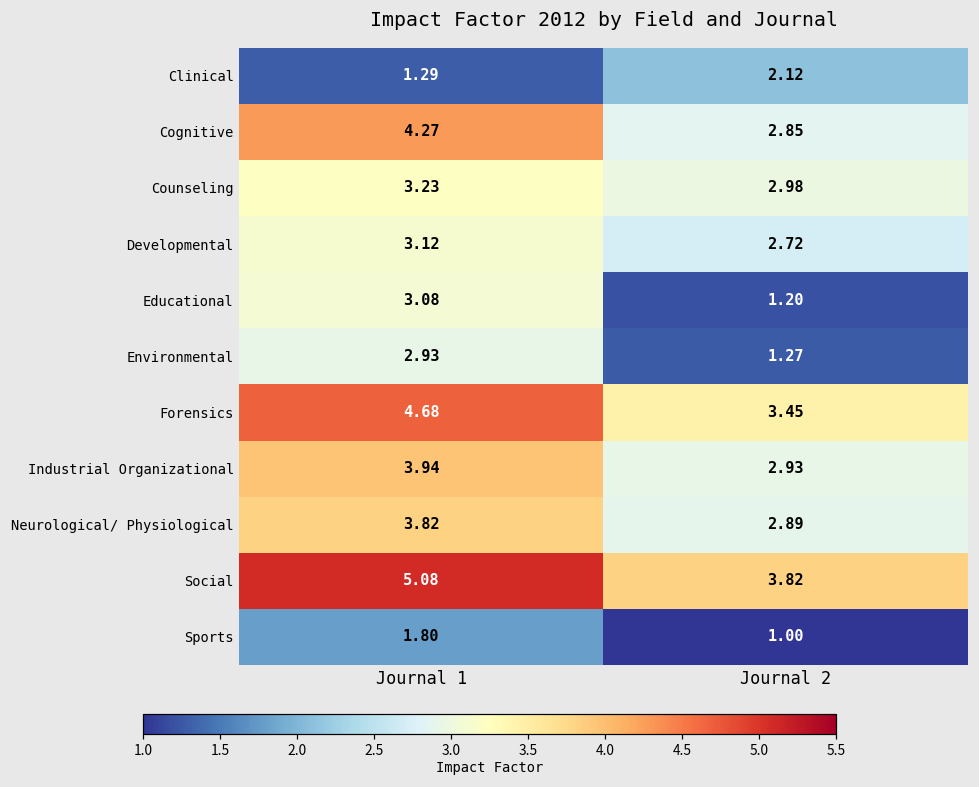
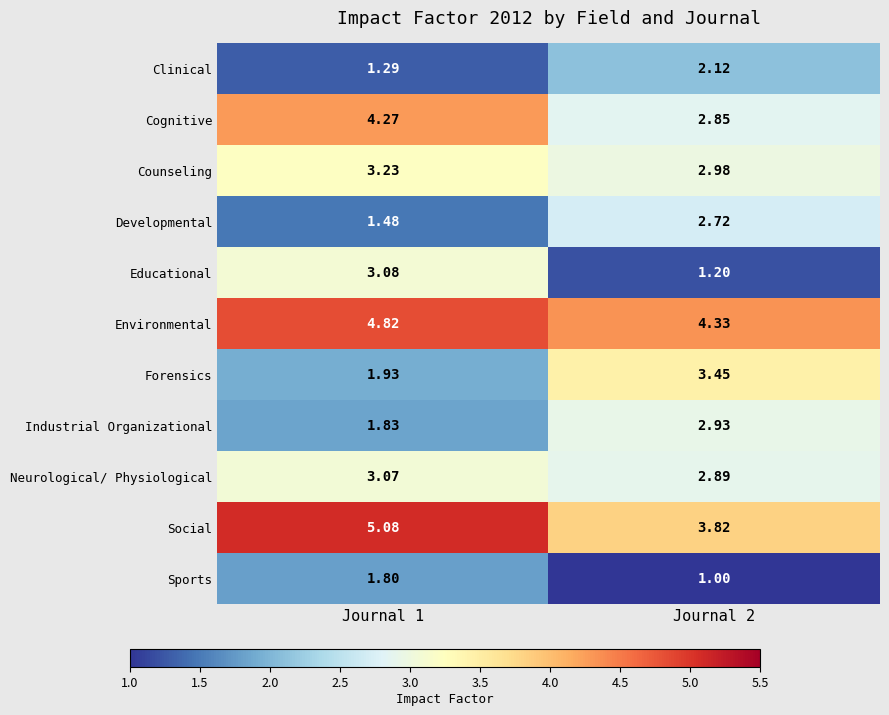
Developmental, Journal 1: 3.12 -> 1.48
Environmental, Journal 1: 2.93 -> 4.82
Environmental, Journal 2: 1.27 -> 4.33
Forensics, Journal 1: 4.68 -> 1.93
Industrial Organizational, Journal 1: 3.94 -> 1.83
Neurological/ Physiological, Journal 1: 3.82 -> 3.07
